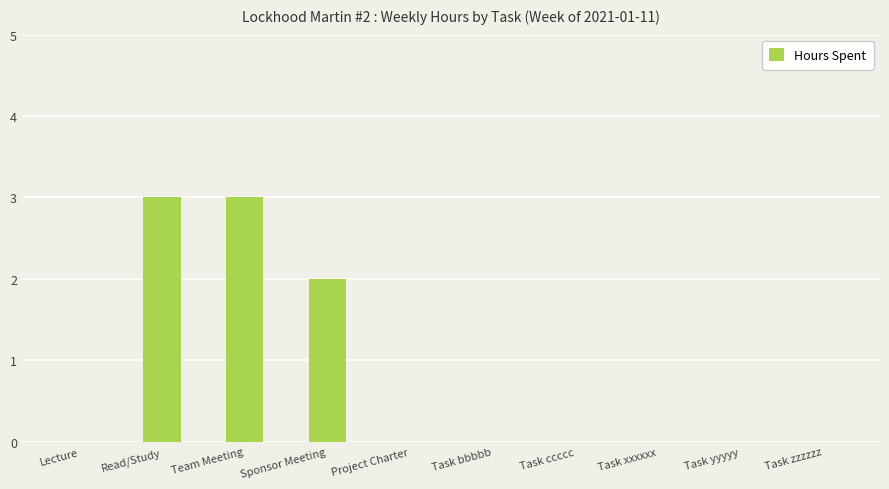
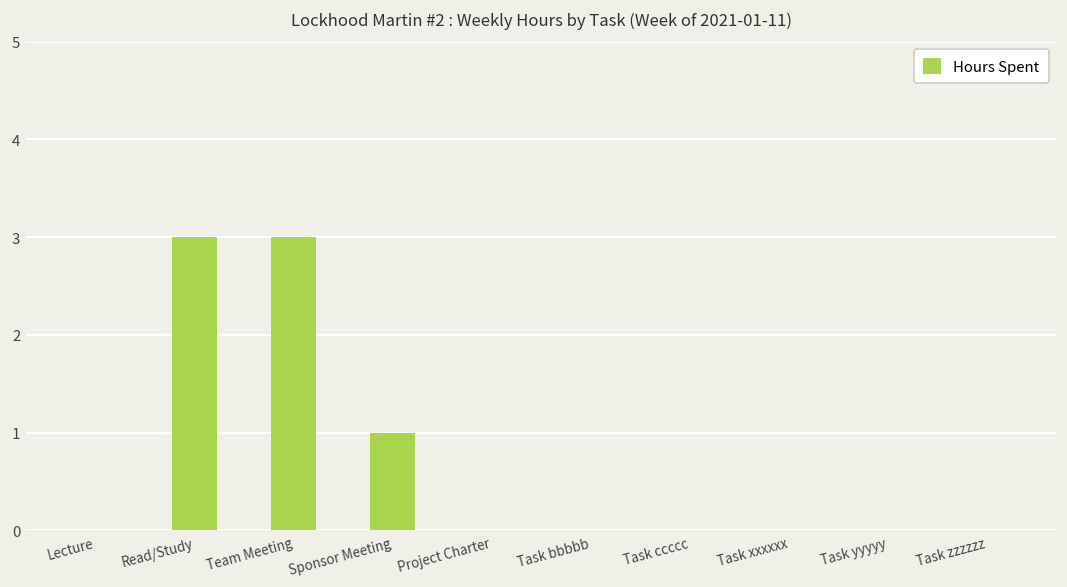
Sponsor Meeting: 2 -> 1
